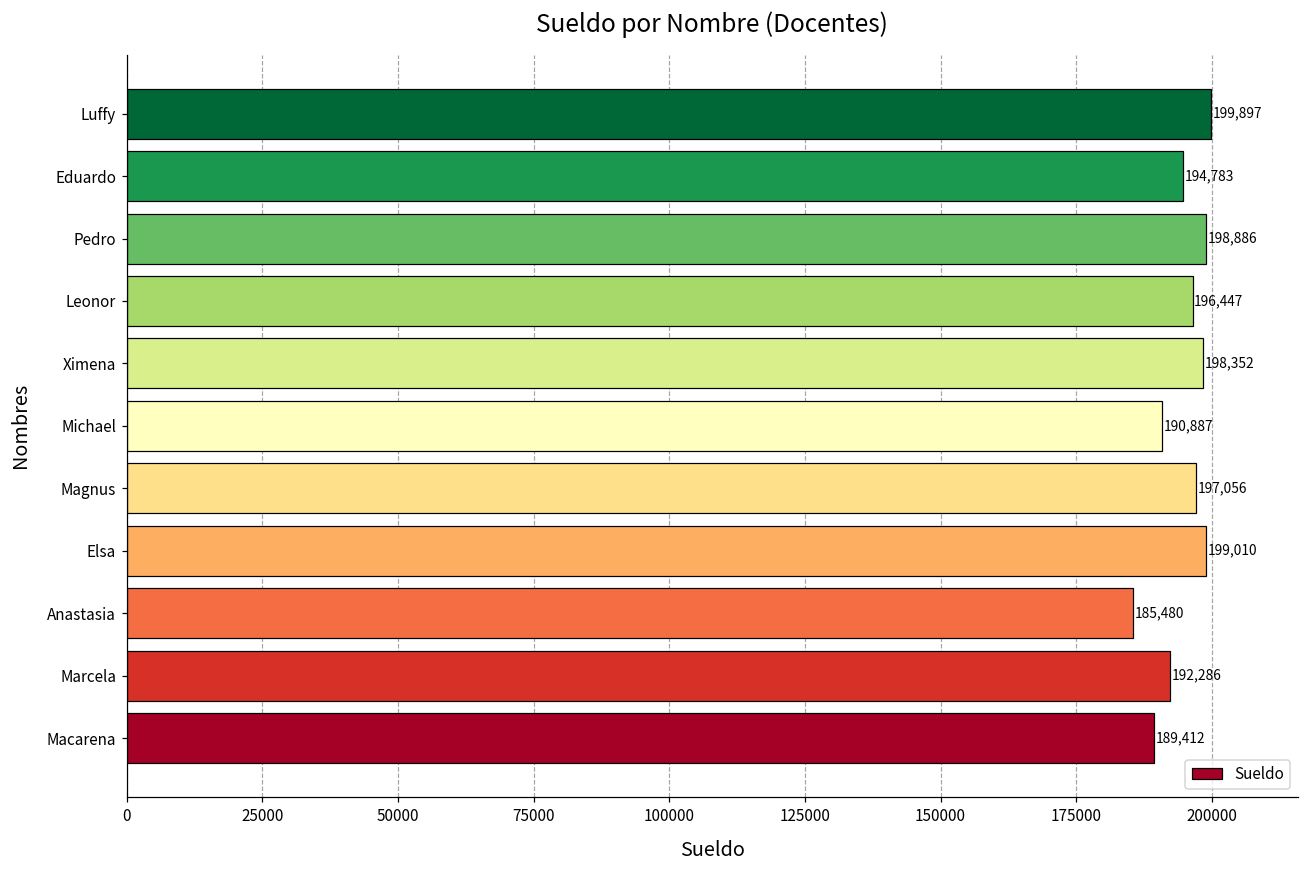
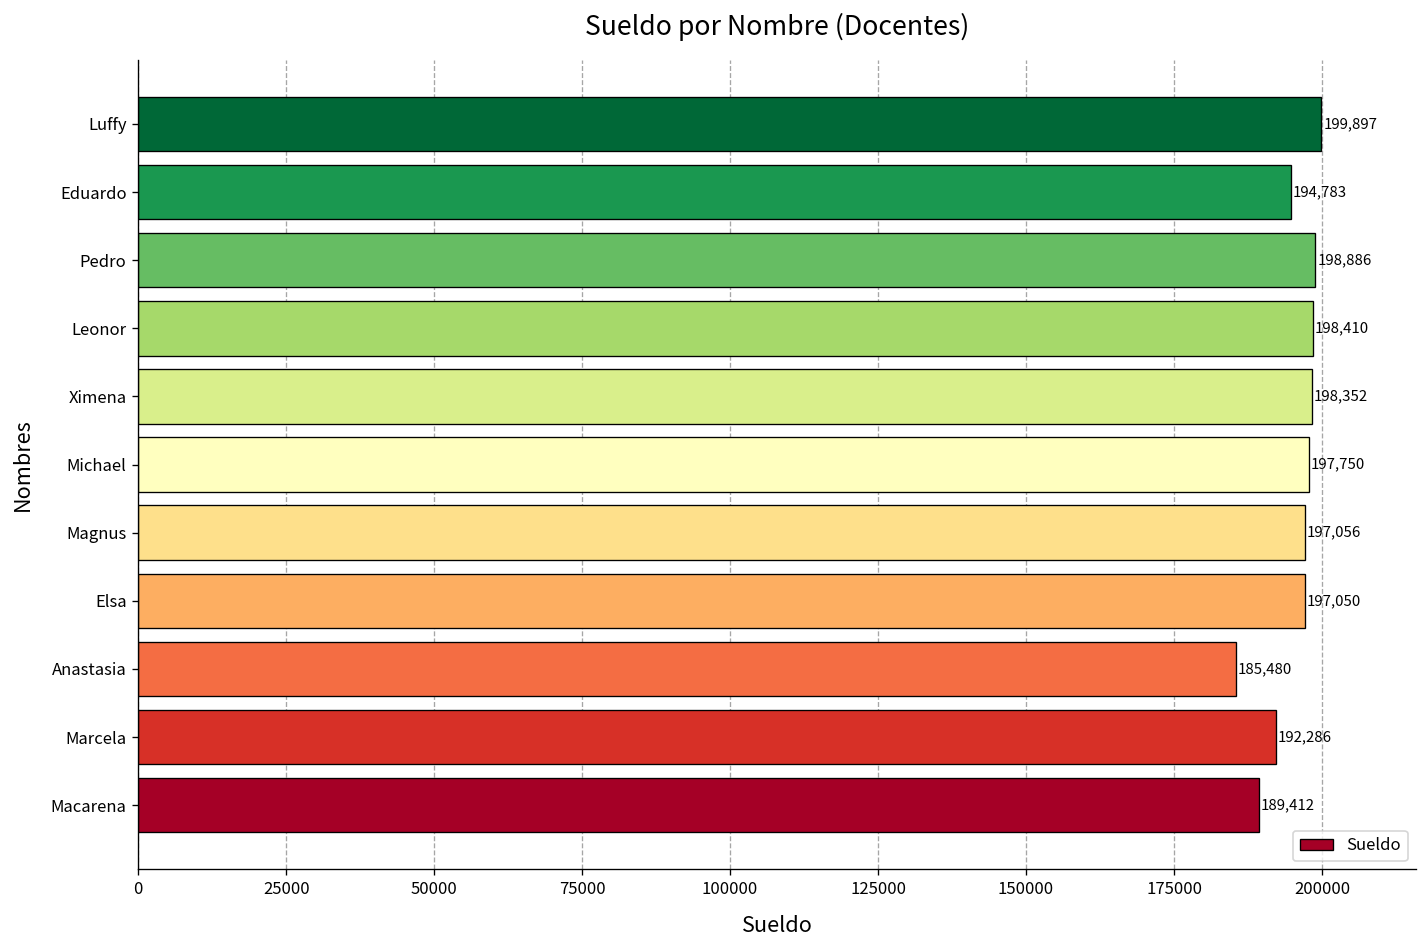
Leonor: 196,447 -> 198,410
Michael: 190,887 -> 197,750
Elsa: 199,010 -> 197,050
